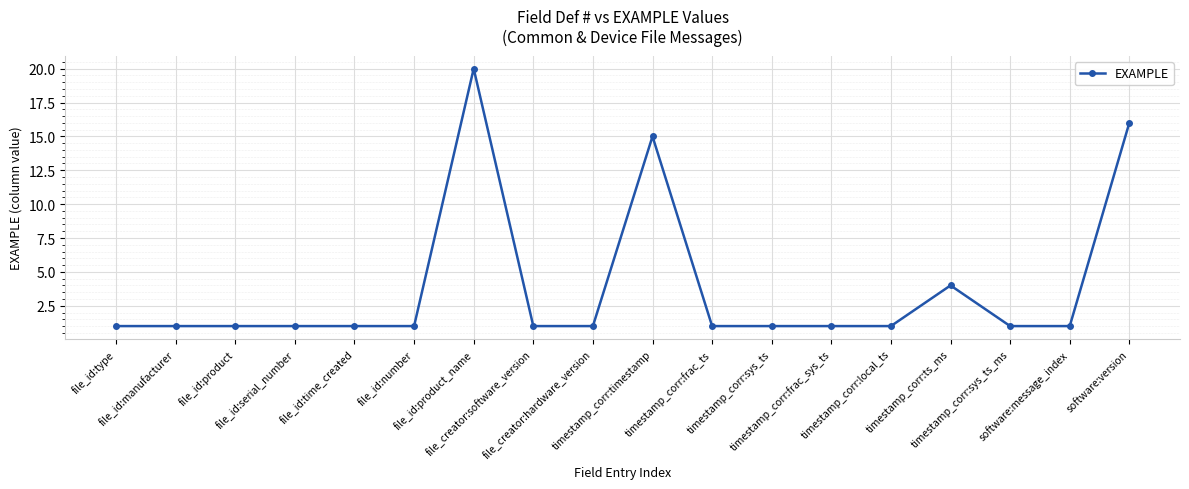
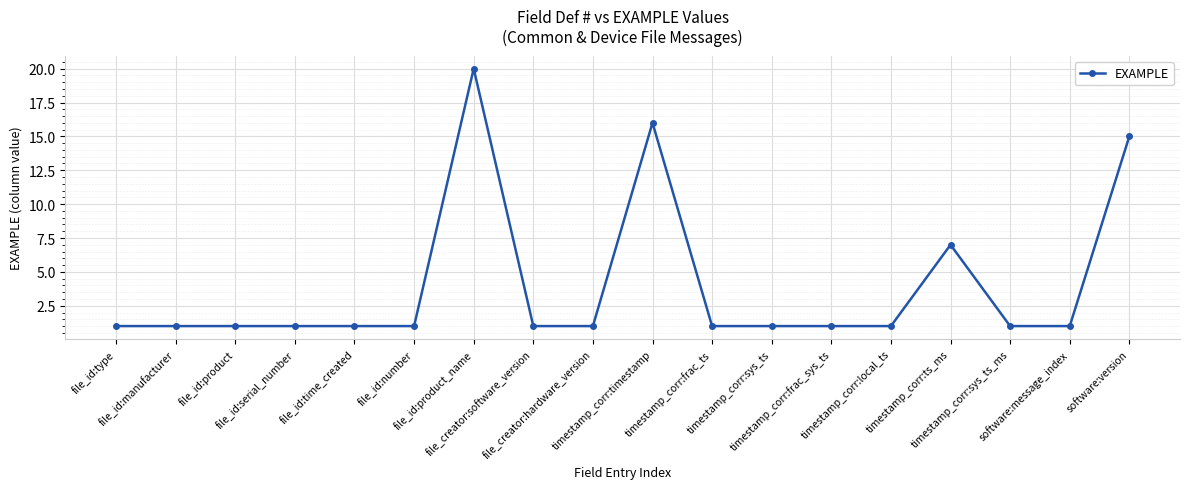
timestamp_corr:timestamp: 15 -> 16
timestamp_corr:ts_ms: 4 -> 7
software:version: 16 -> 15
